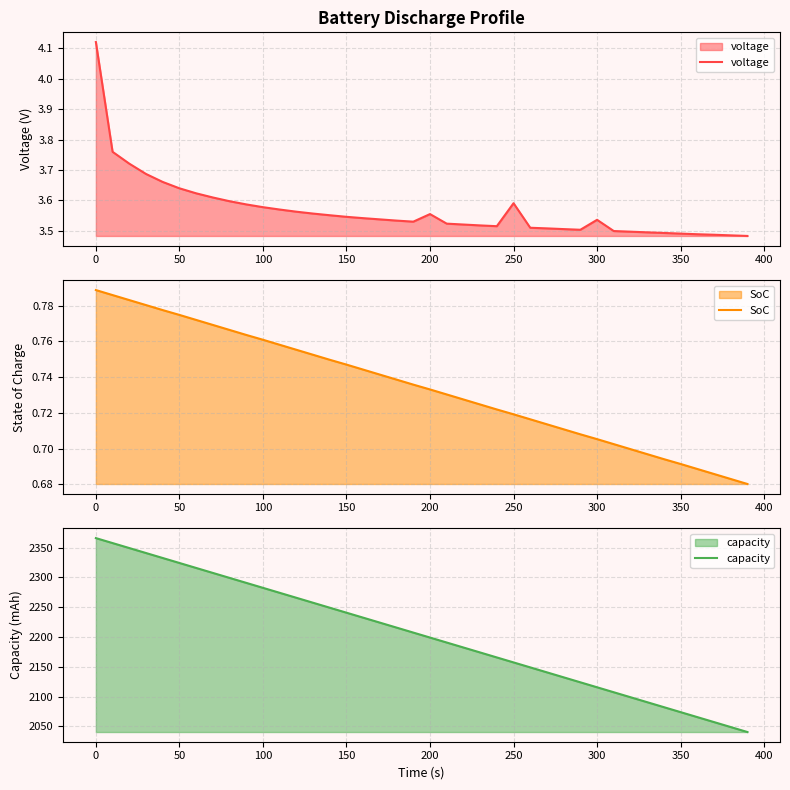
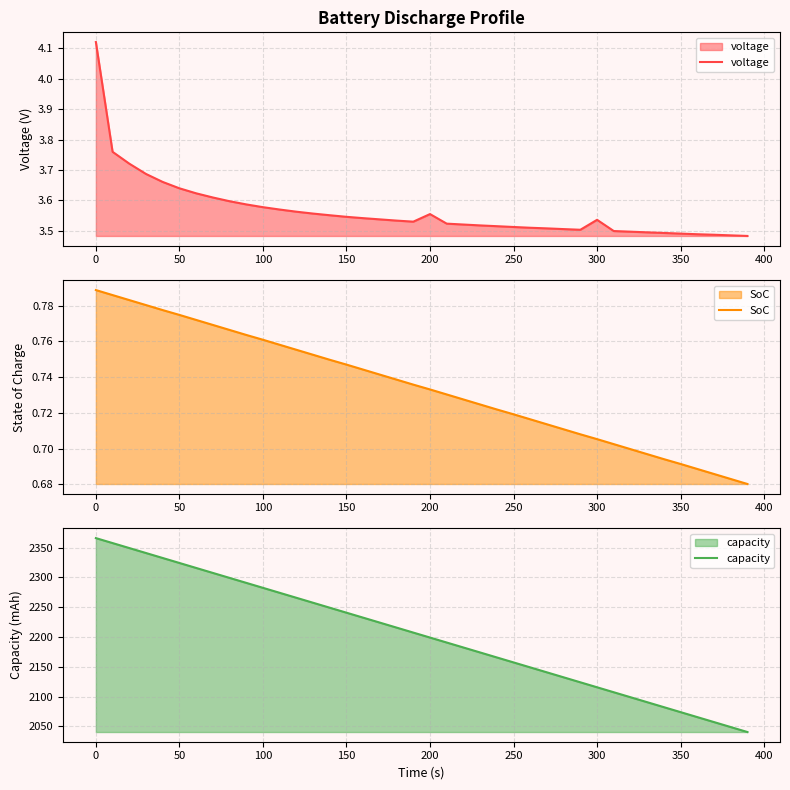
Battery Discharge Profile, 250: 3.59 -> 3.51
